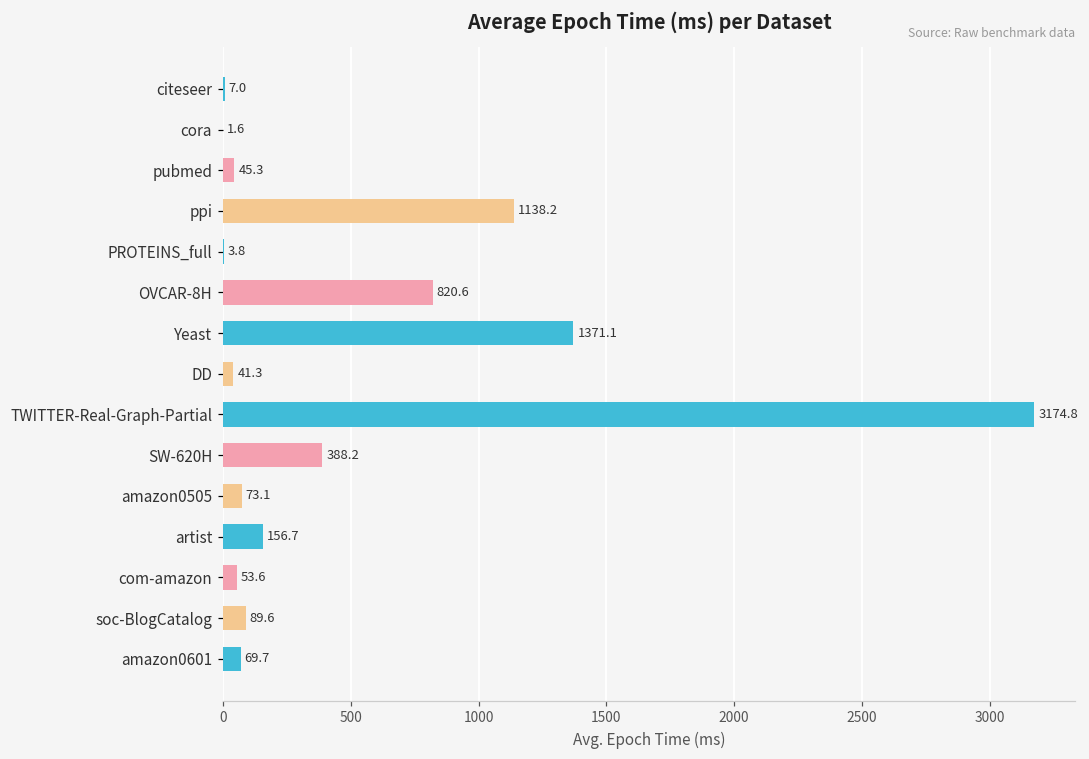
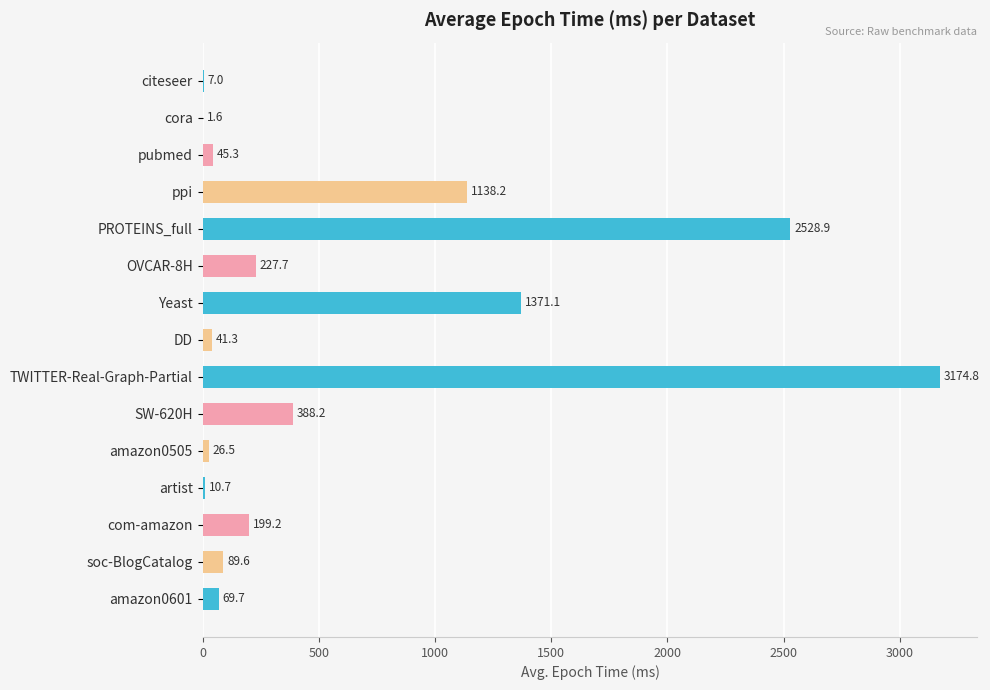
PROTEINS_full: 3.8 -> 2528.9
OVCAR-8H: 820.6 -> 227.7
amazon0505: 73.1 -> 26.5
artist: 156.7 -> 10.7
com-amazon: 53.6 -> 199.2
